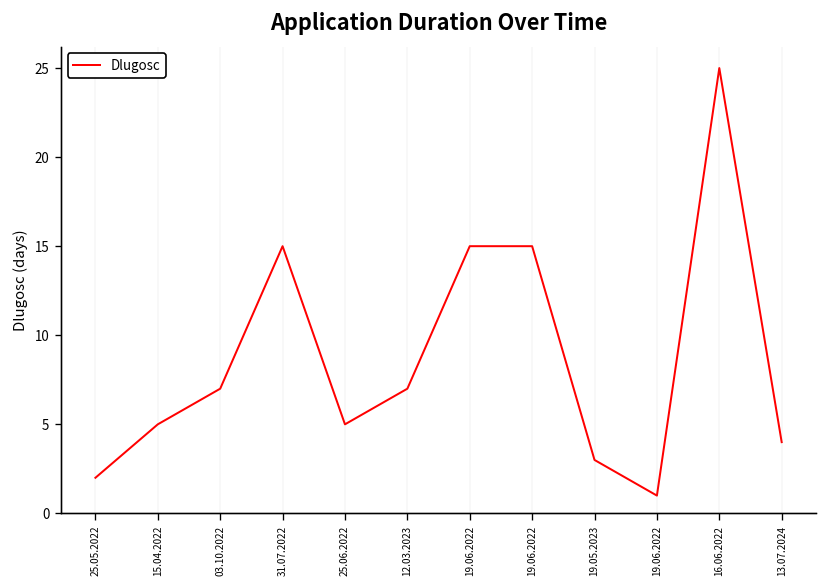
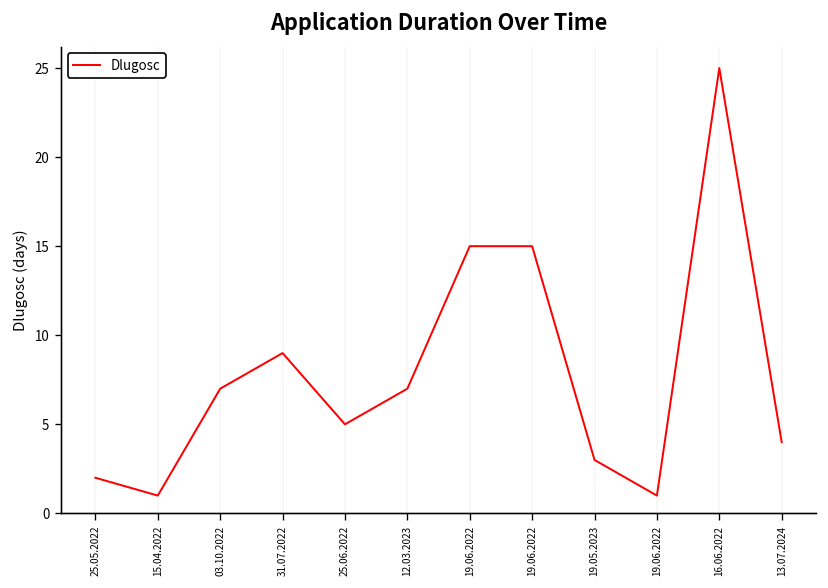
15.04.2022: 5 -> 1
31.07.2022: 15 -> 9
